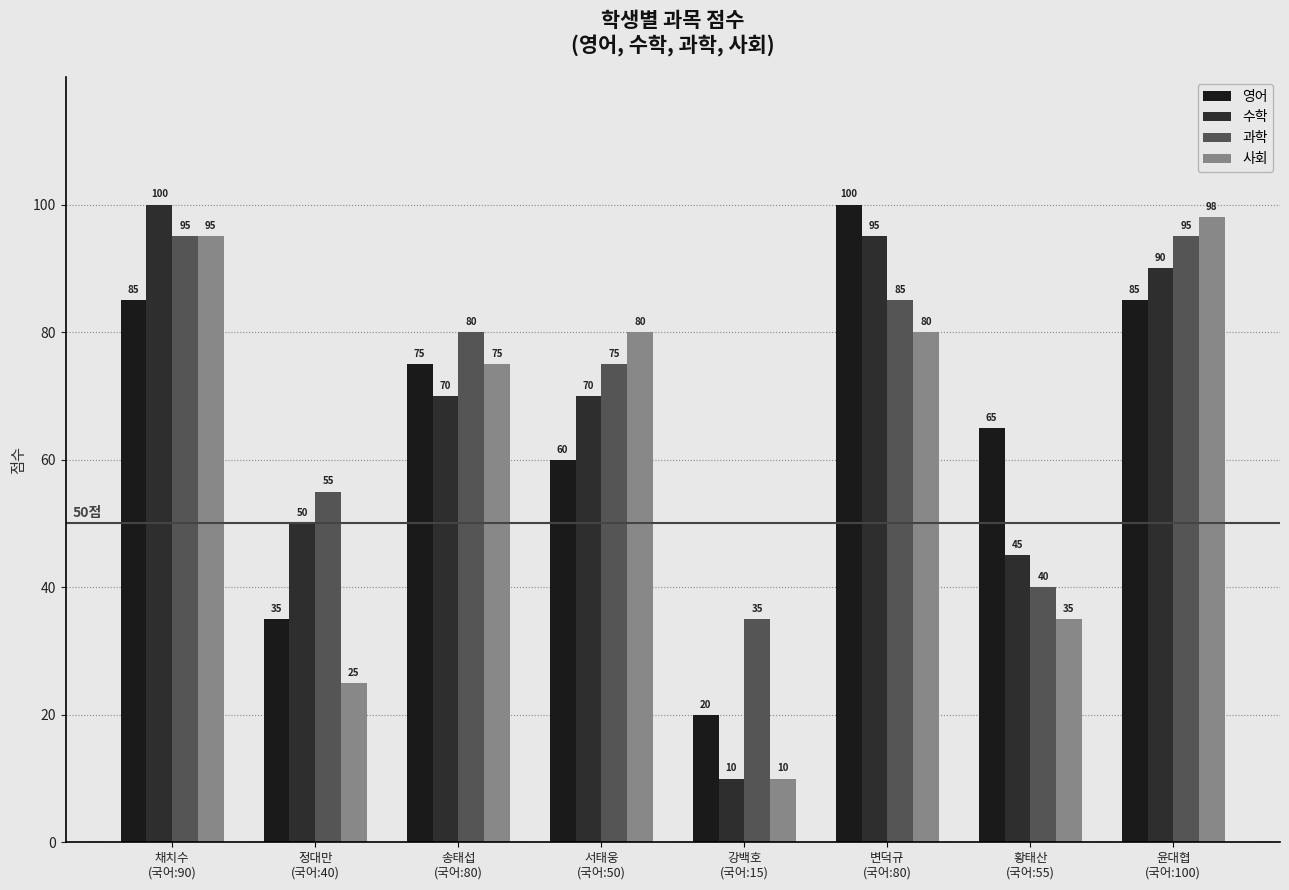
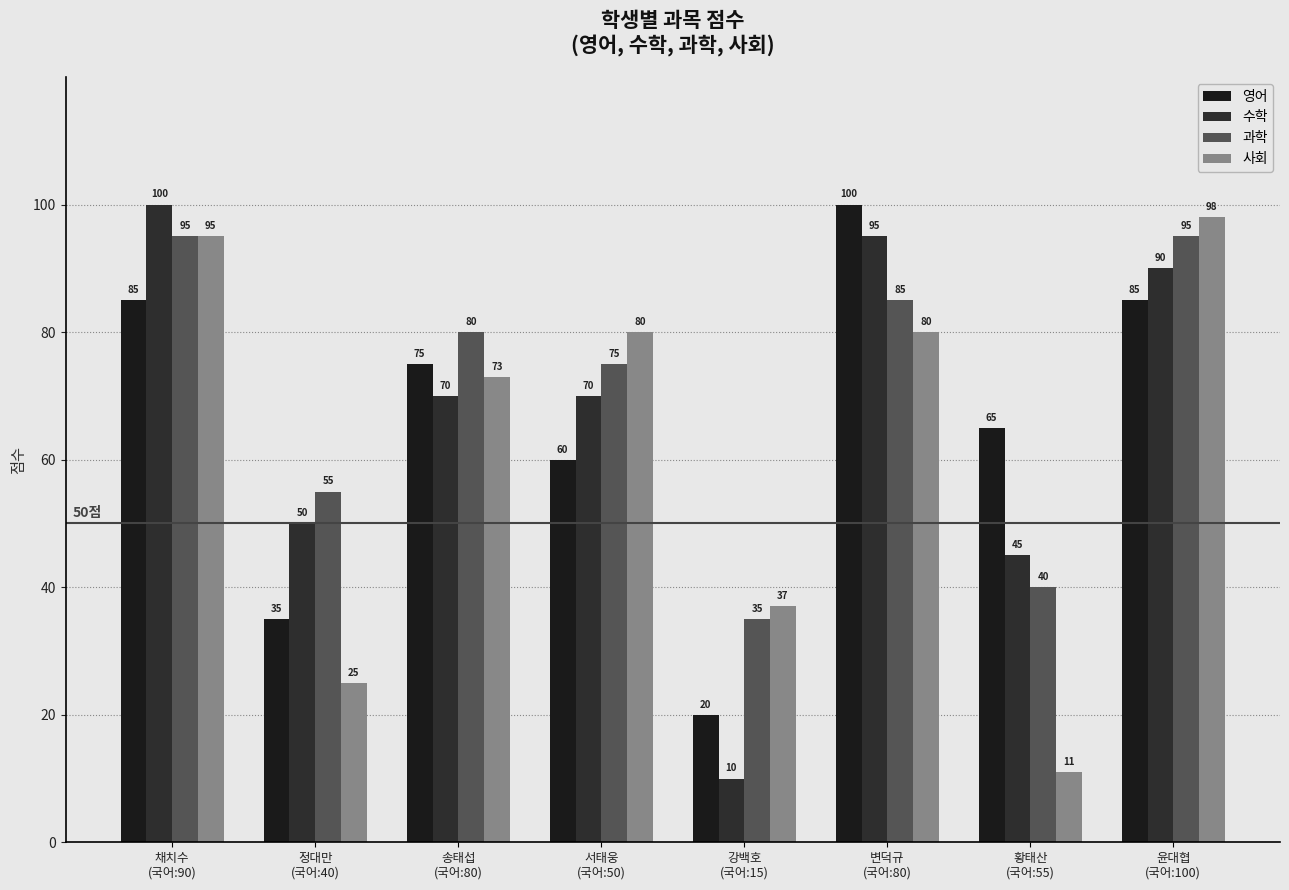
사회, 송태섭 (국어:80): 75 -> 73
사회, 강백호 (국어:15): 10 -> 37
사회, 황태산 (국어:55): 35 -> 11
